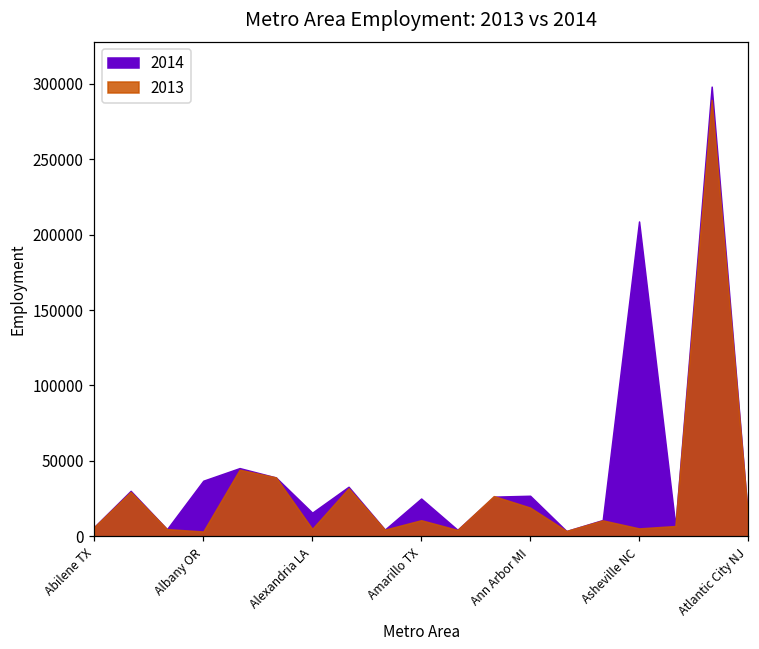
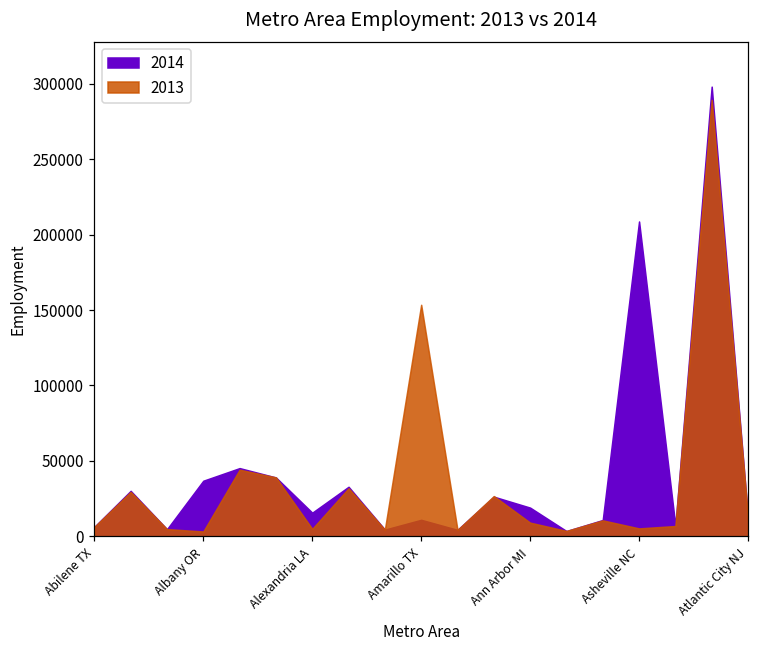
2014, Amarillo TX: 25000 -> 11000
2013, Amarillo TX: 11000 -> 153000
2014, Ann Arbor MI: 27000 -> 19000
2013, Ann Arbor MI: 19000 -> 9000
